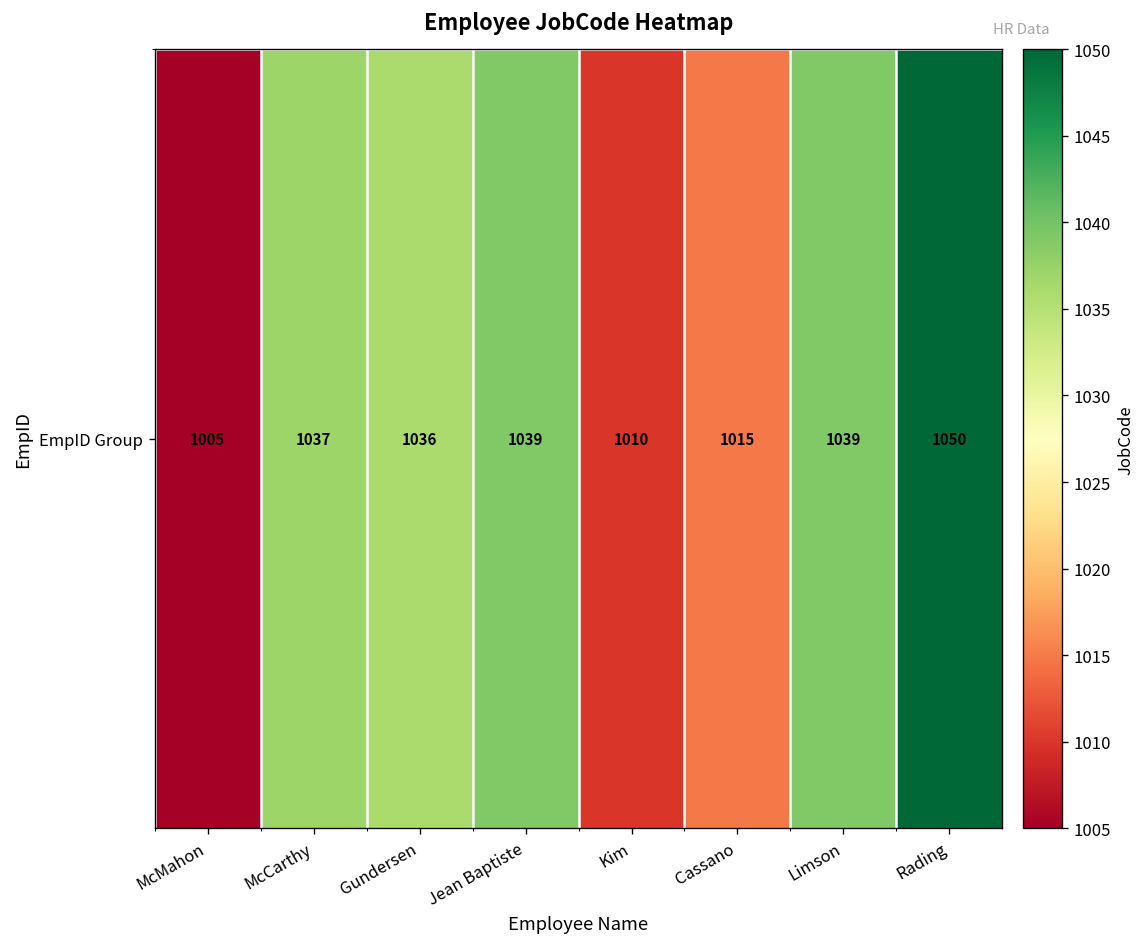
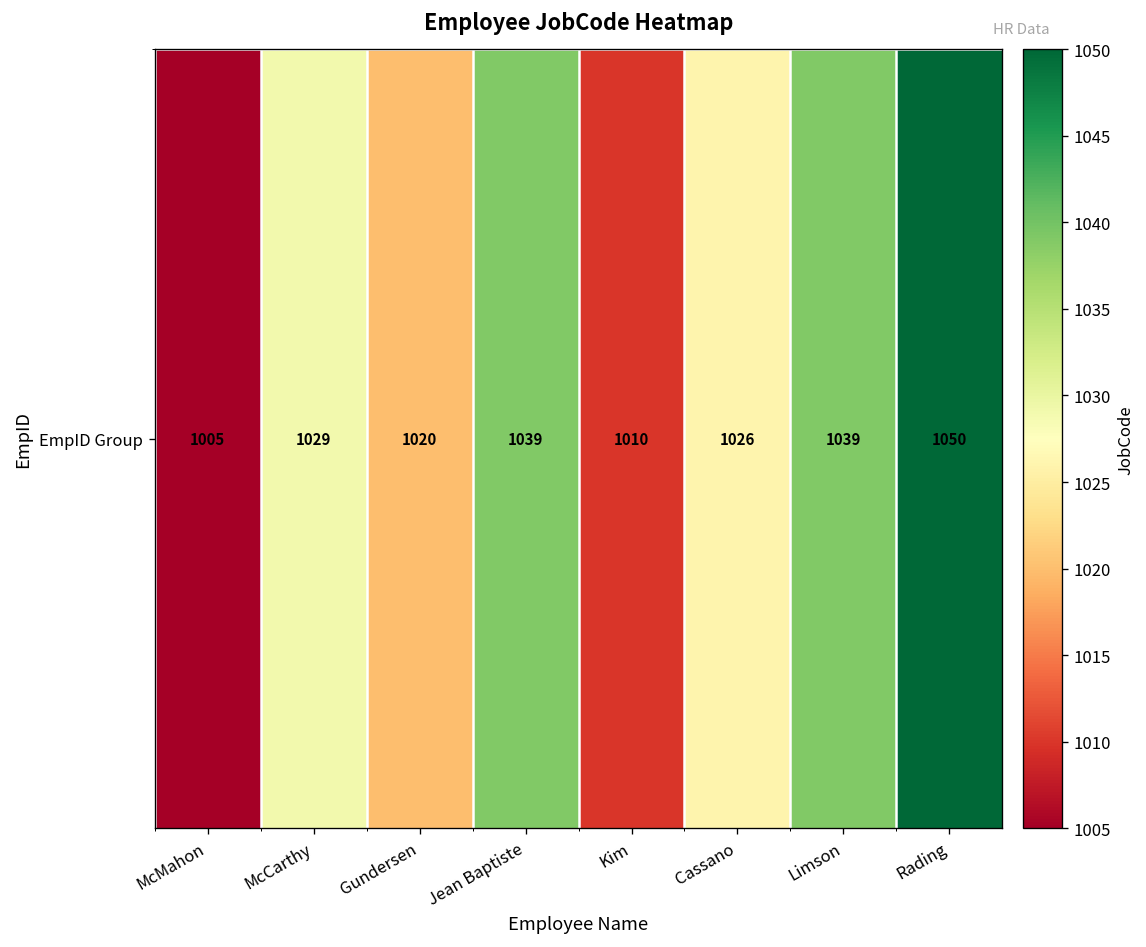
EmpID Group, McCarthy: 1037 -> 1029
EmpID Group, Gundersen: 1036 -> 1020
EmpID Group, Cassano: 1015 -> 1026
